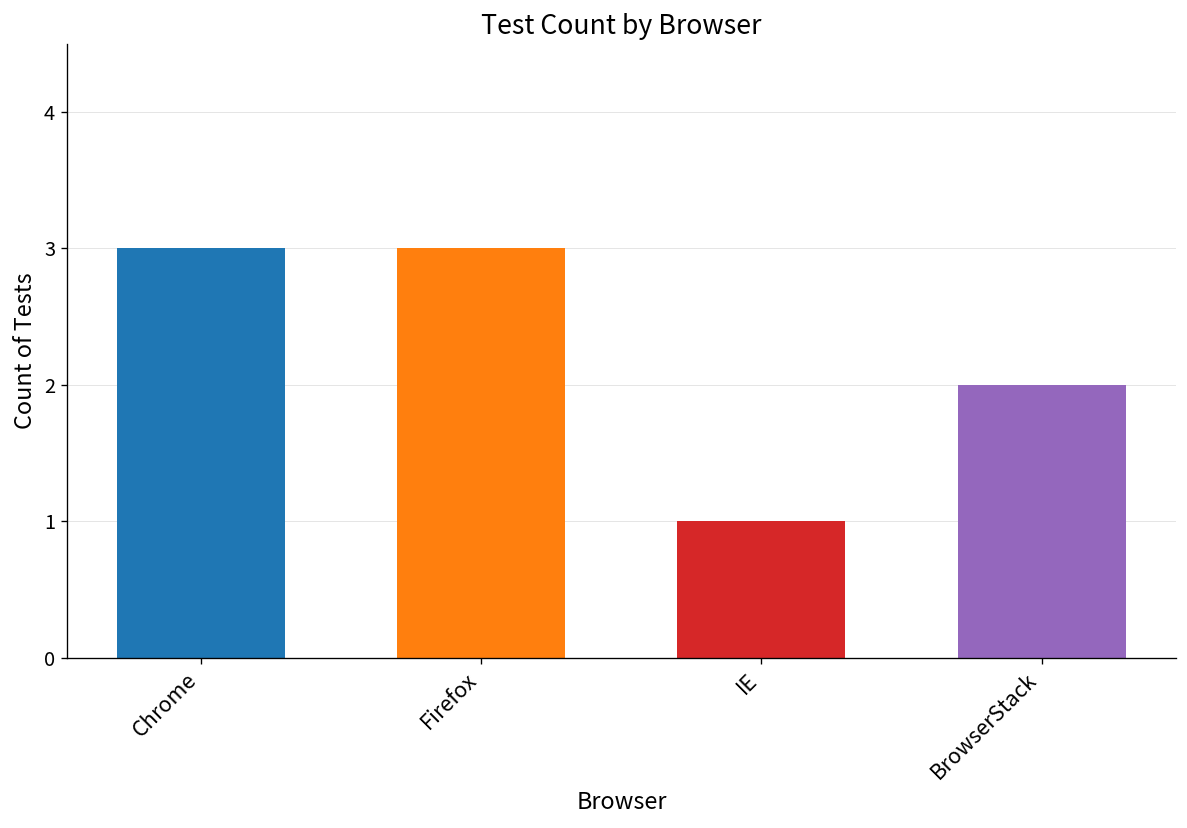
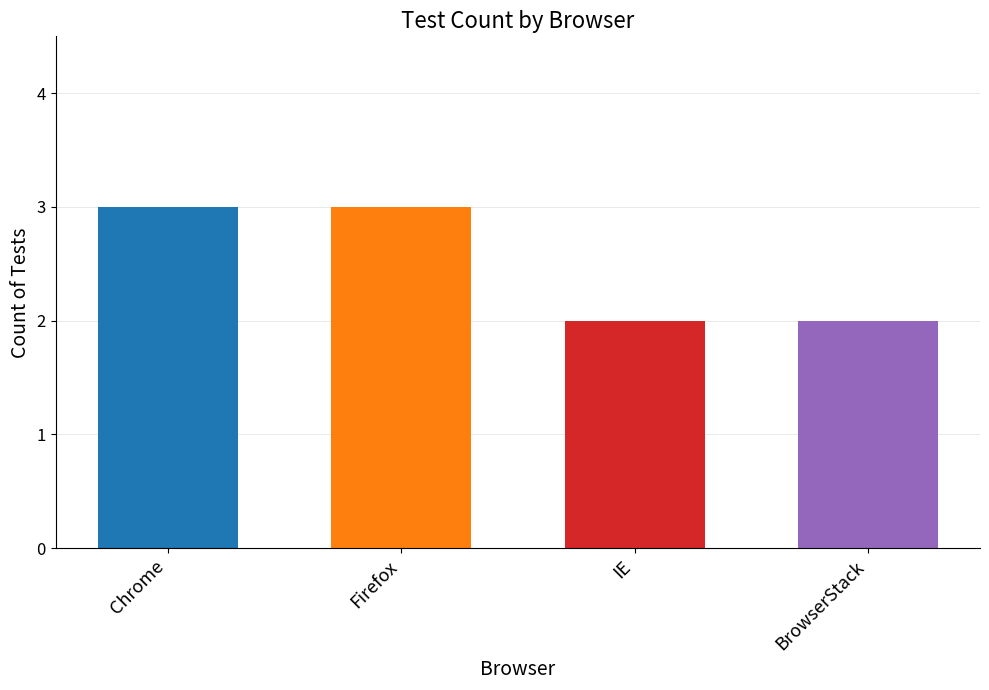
IE: 1 -> 2
